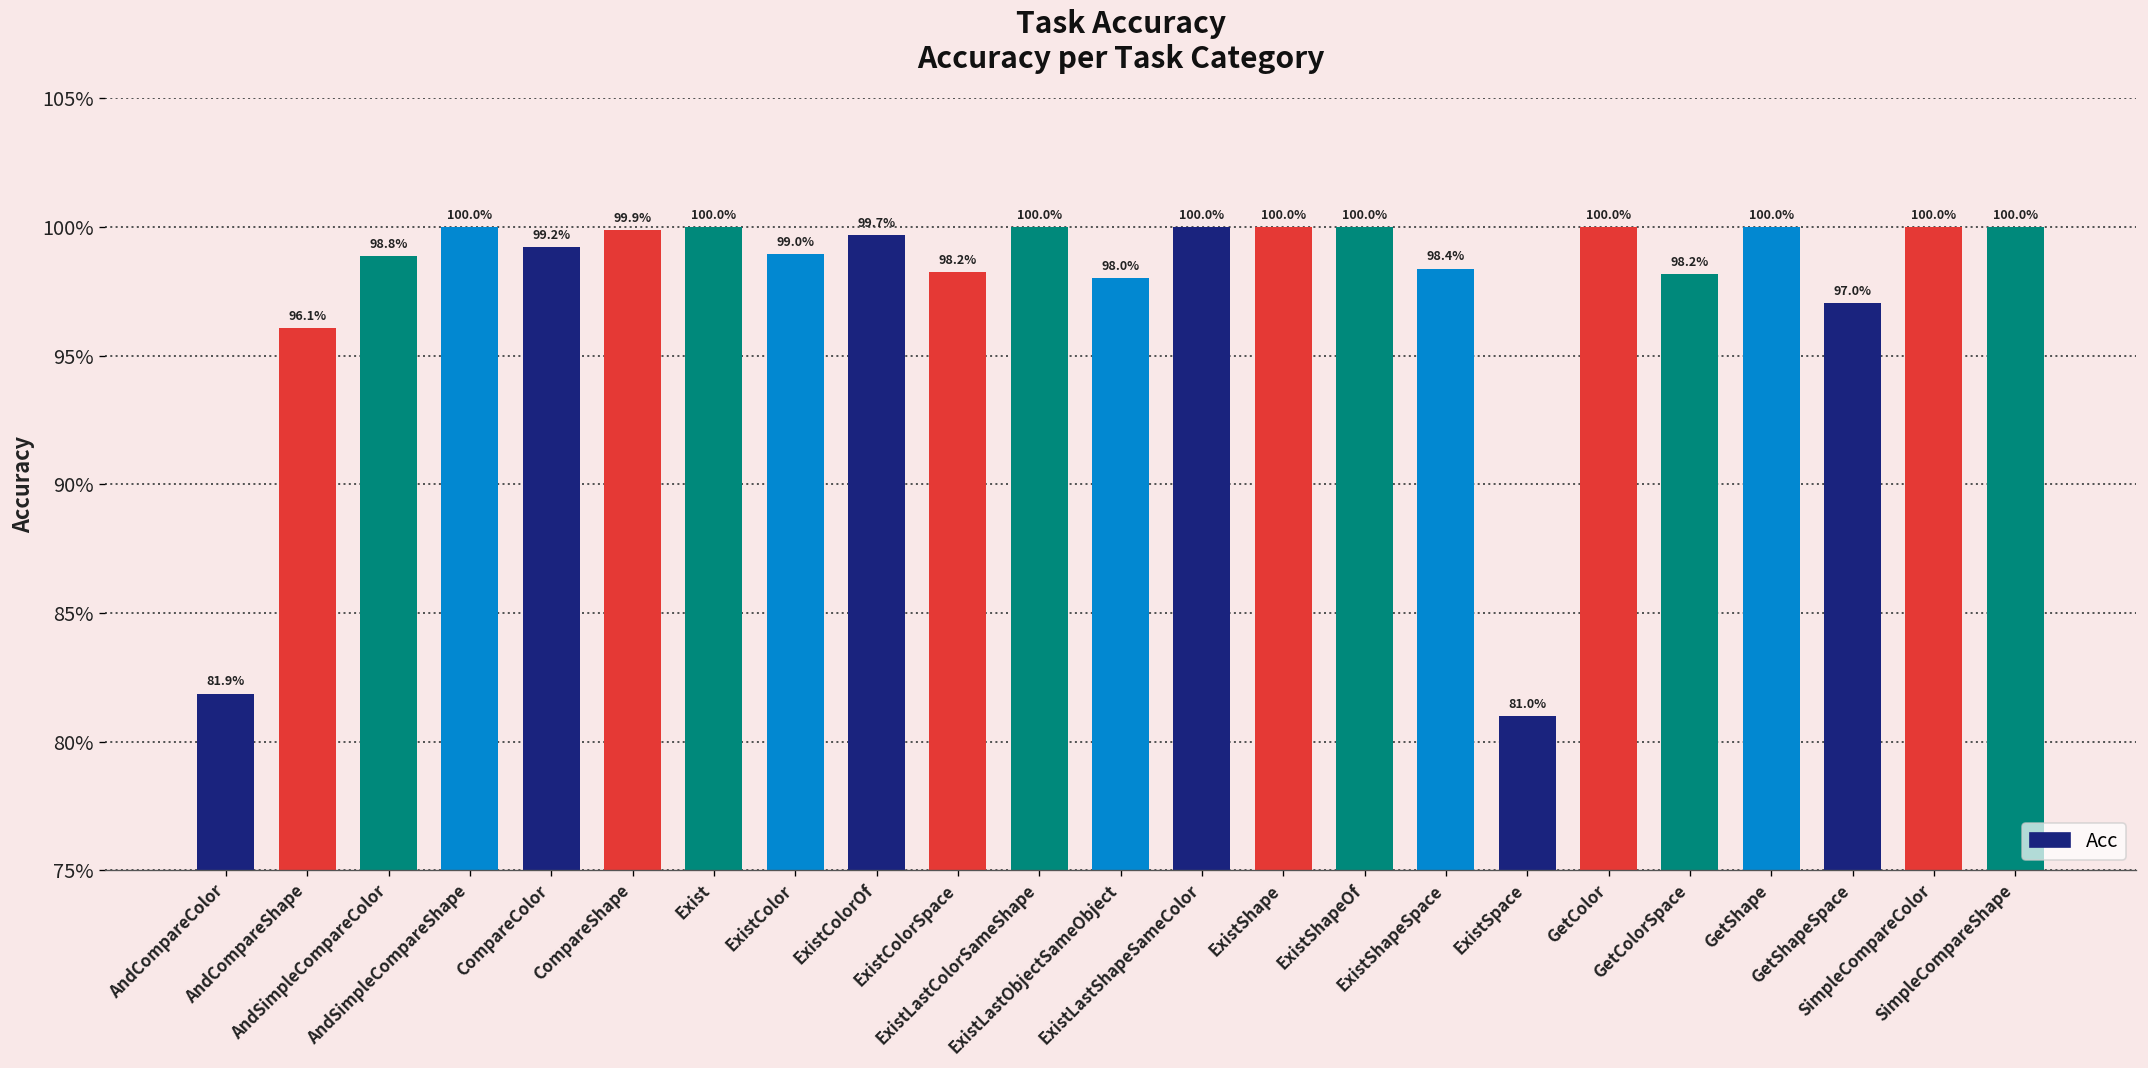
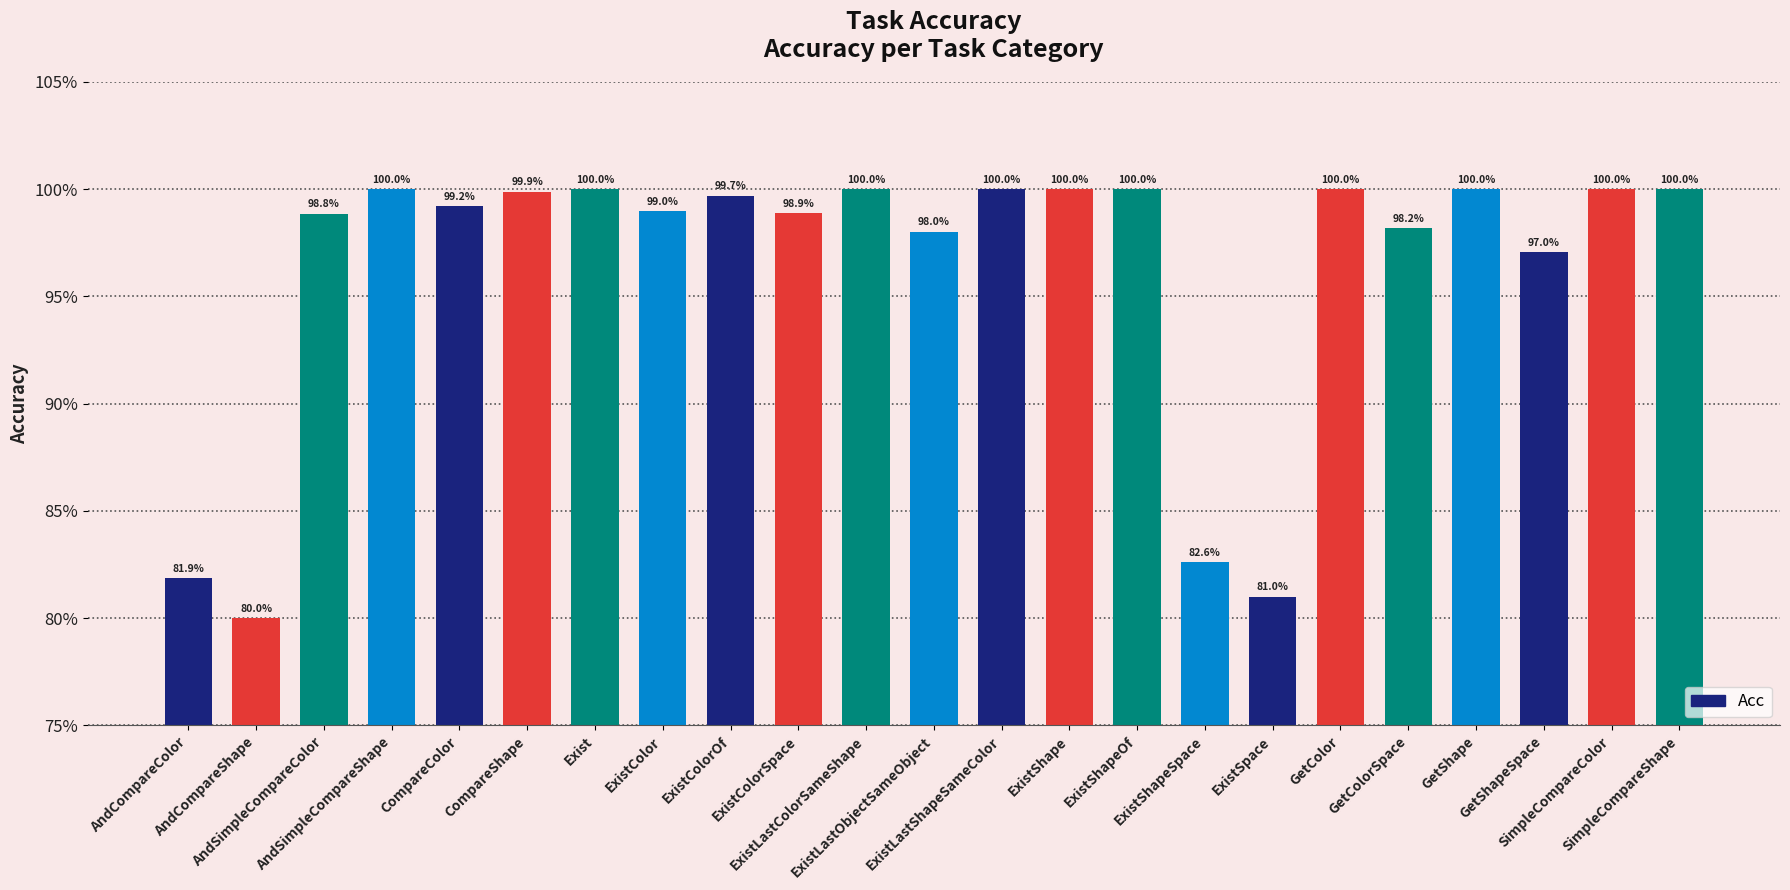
AndCompareShape: 96.1% -> 80.0%
ExistColorSpace: 98.2% -> 98.9%
ExistShapeSpace: 98.4% -> 82.6%
